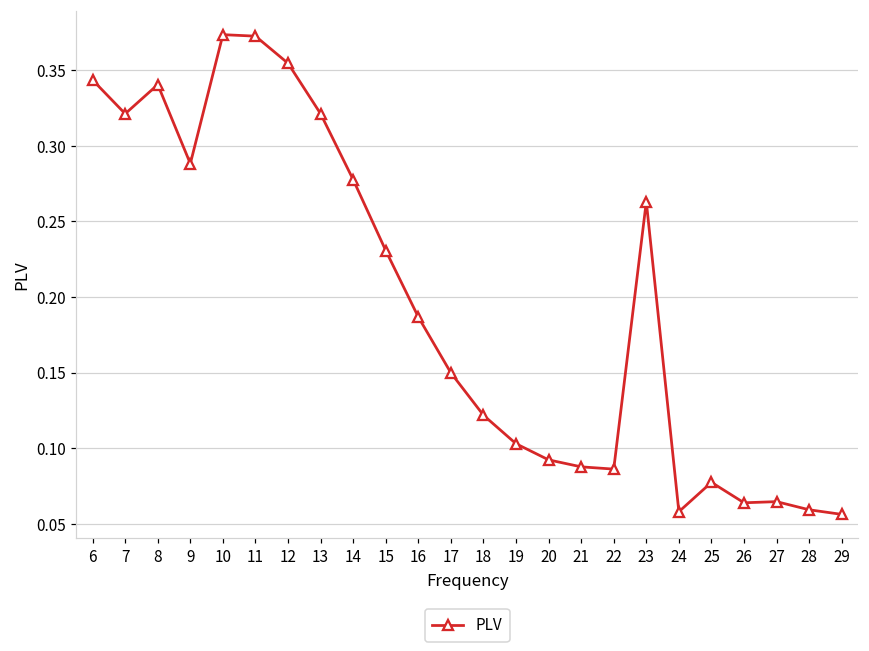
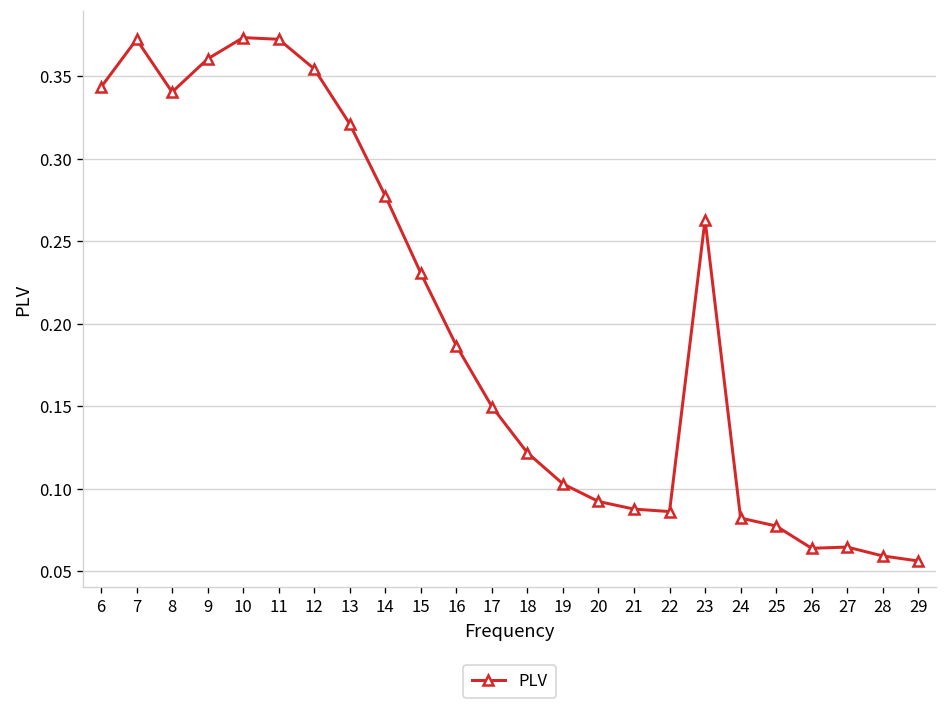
7: 0.321 -> 0.372
9: 0.288 -> 0.361
24: 0.058 -> 0.082
